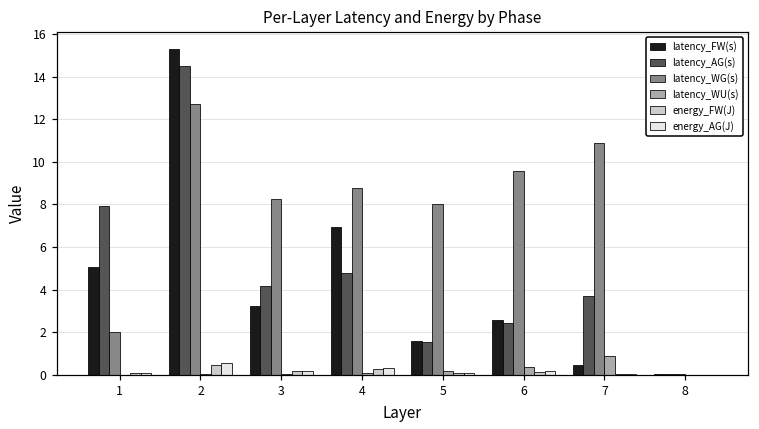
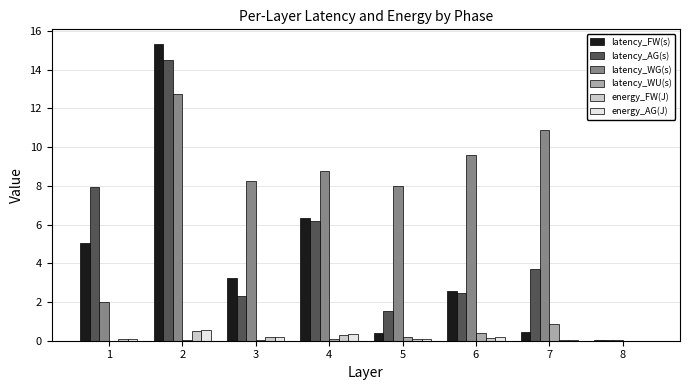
latency_AG(s), 3: 4.2 -> 2.3
latency_FW(s), 4: 6.9 -> 6.4
latency_AG(s), 4: 4.8 -> 6.2
latency_FW(s), 5: 1.6 -> 0.4
